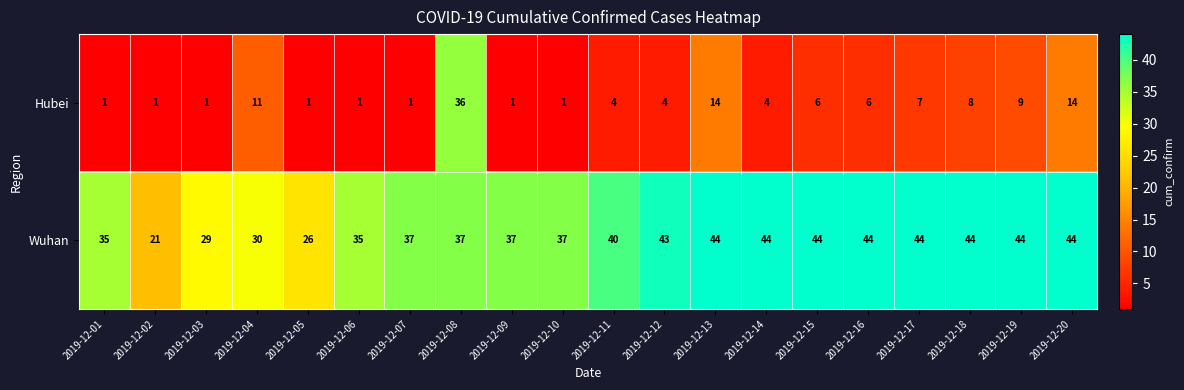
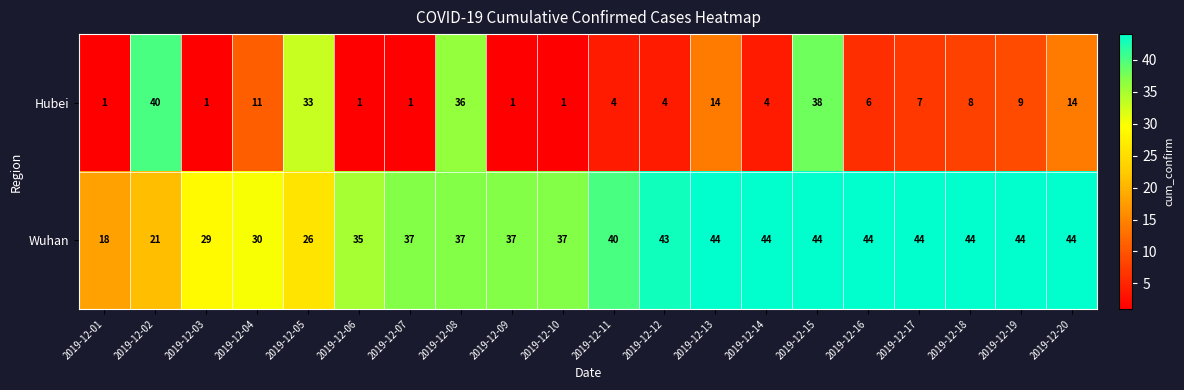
Hubei, 2019-12-02: 1 -> 40
Hubei, 2019-12-05: 1 -> 33
Hubei, 2019-12-15: 6 -> 38
Wuhan, 2019-12-01: 35 -> 18
